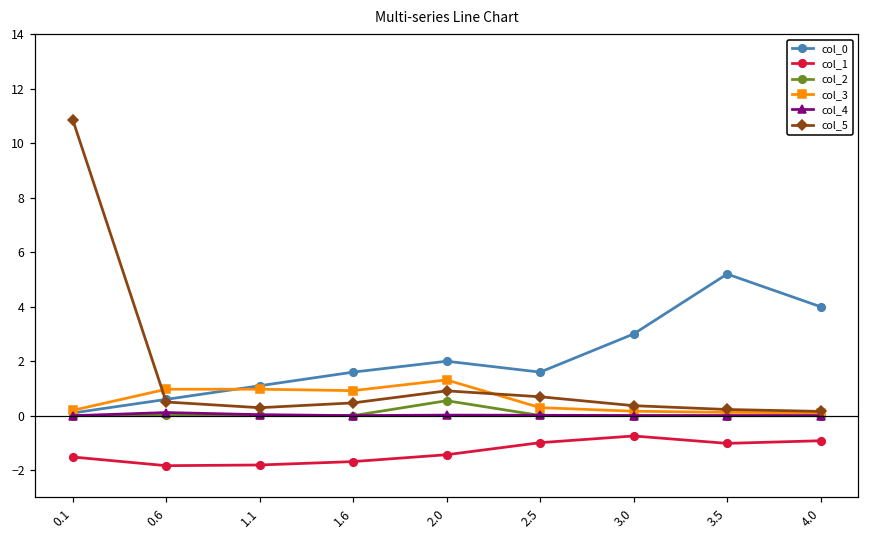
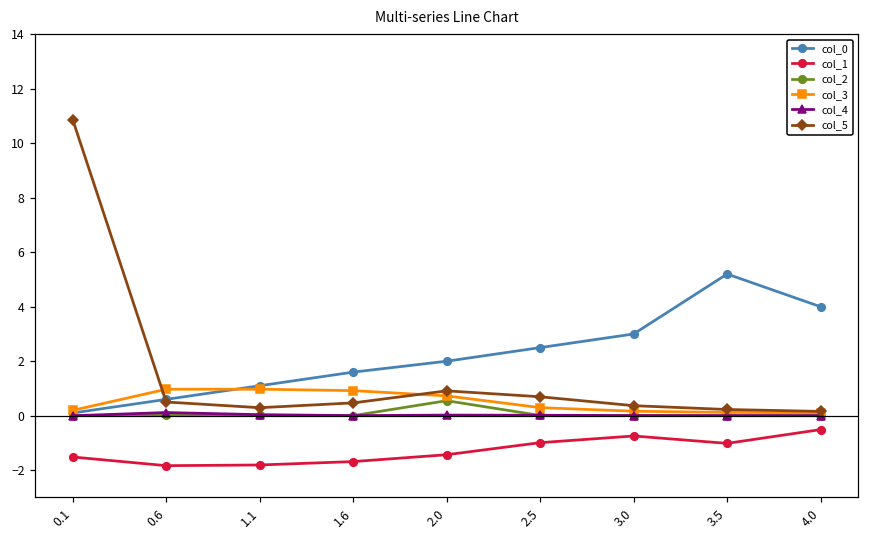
col_3, 2.0: 1.3 -> 0.7
col_0, 2.5: 1.6 -> 2.5
col_1, 4.0: -0.9 -> -0.5
